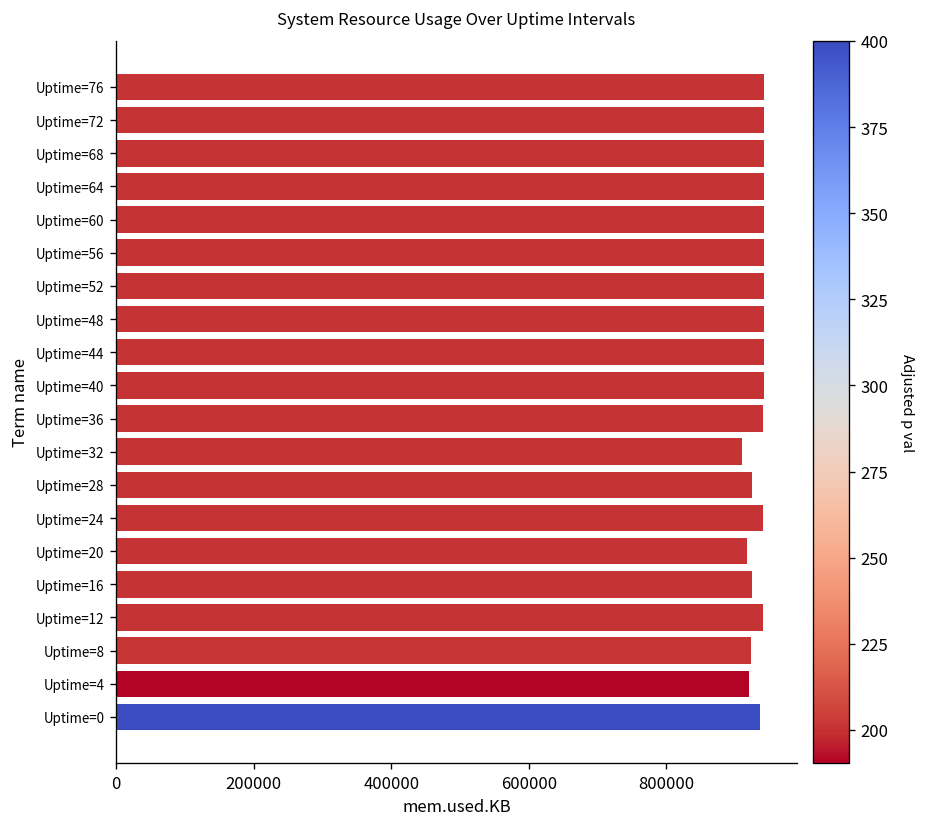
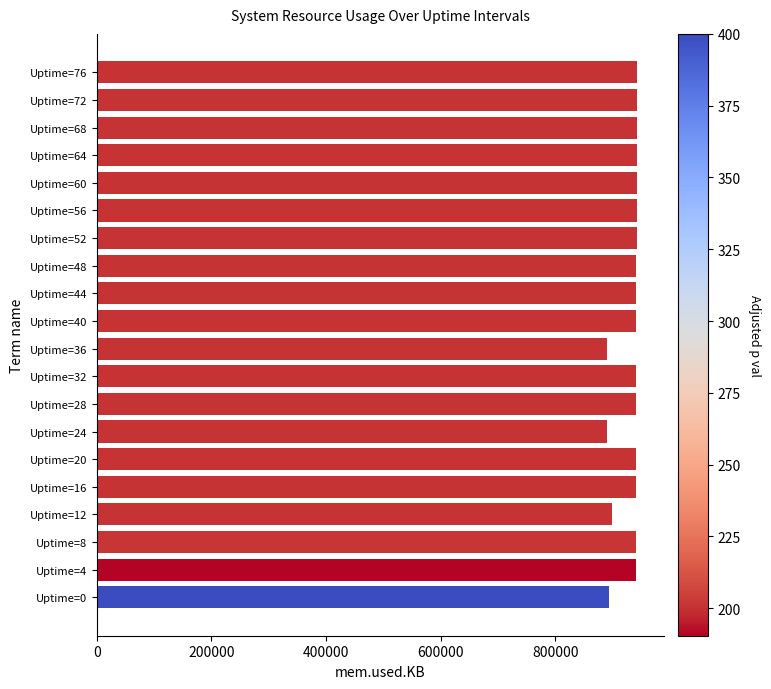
Uptime=36: 940000 -> 890000
Uptime=32: 910000 -> 940000
Uptime=28: 920000 -> 940000
Uptime=24: 940000 -> 890000
Uptime=20: 920000 -> 940000
Uptime=16: 920000 -> 940000
Uptime=12: 940000 -> 900000
Uptime=8: 920000 -> 940000
Uptime=4: 920000 -> 940000
Uptime=0: 940000 -> 890000
